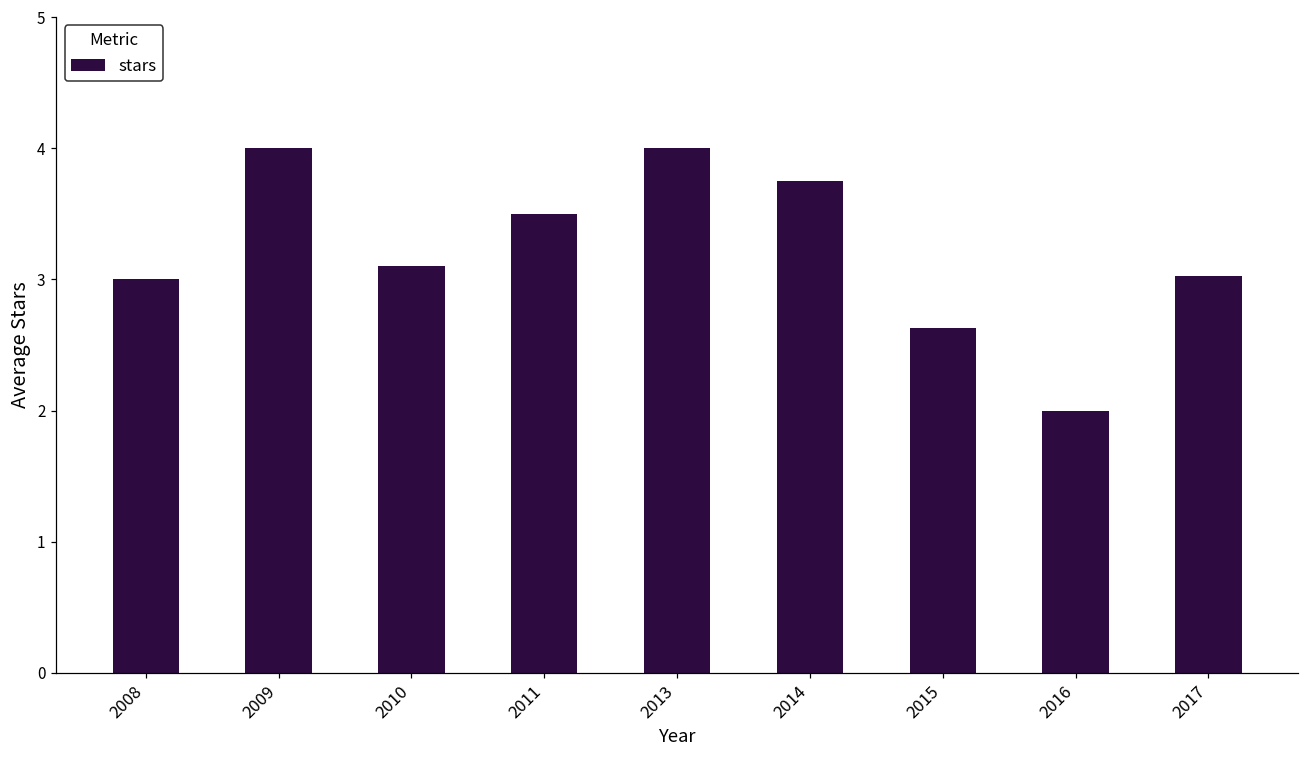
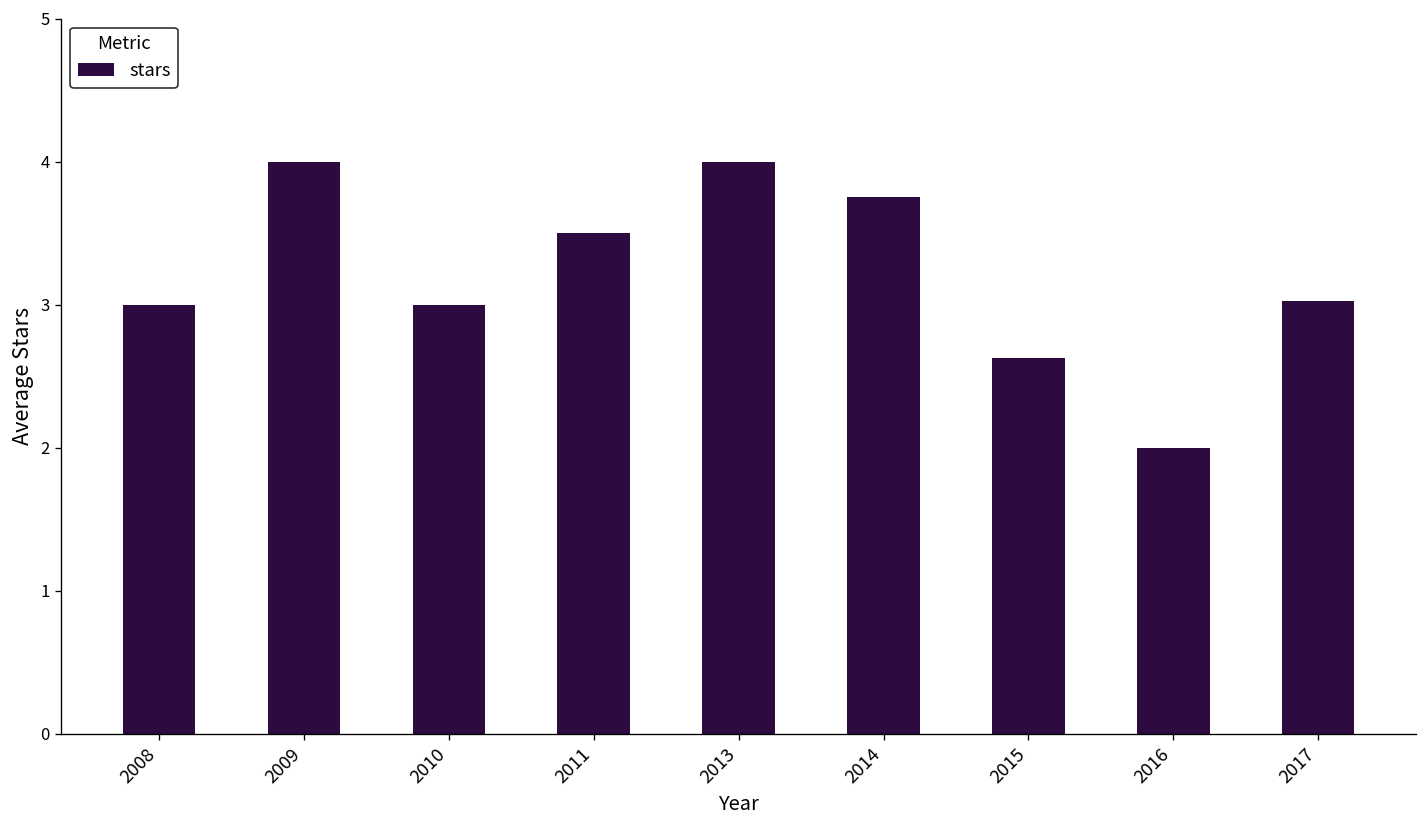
2010: 3.1 -> 3.0
